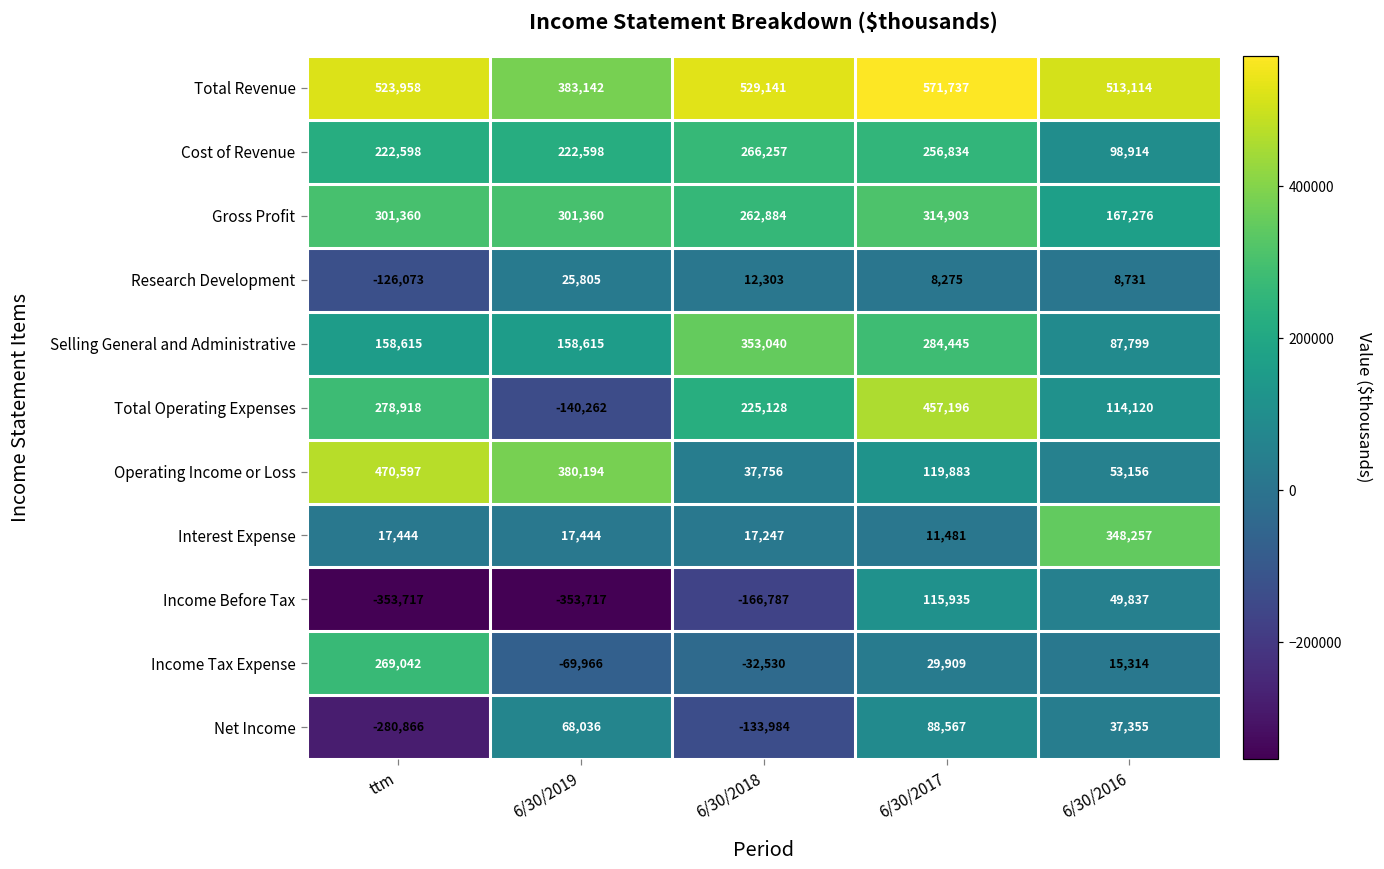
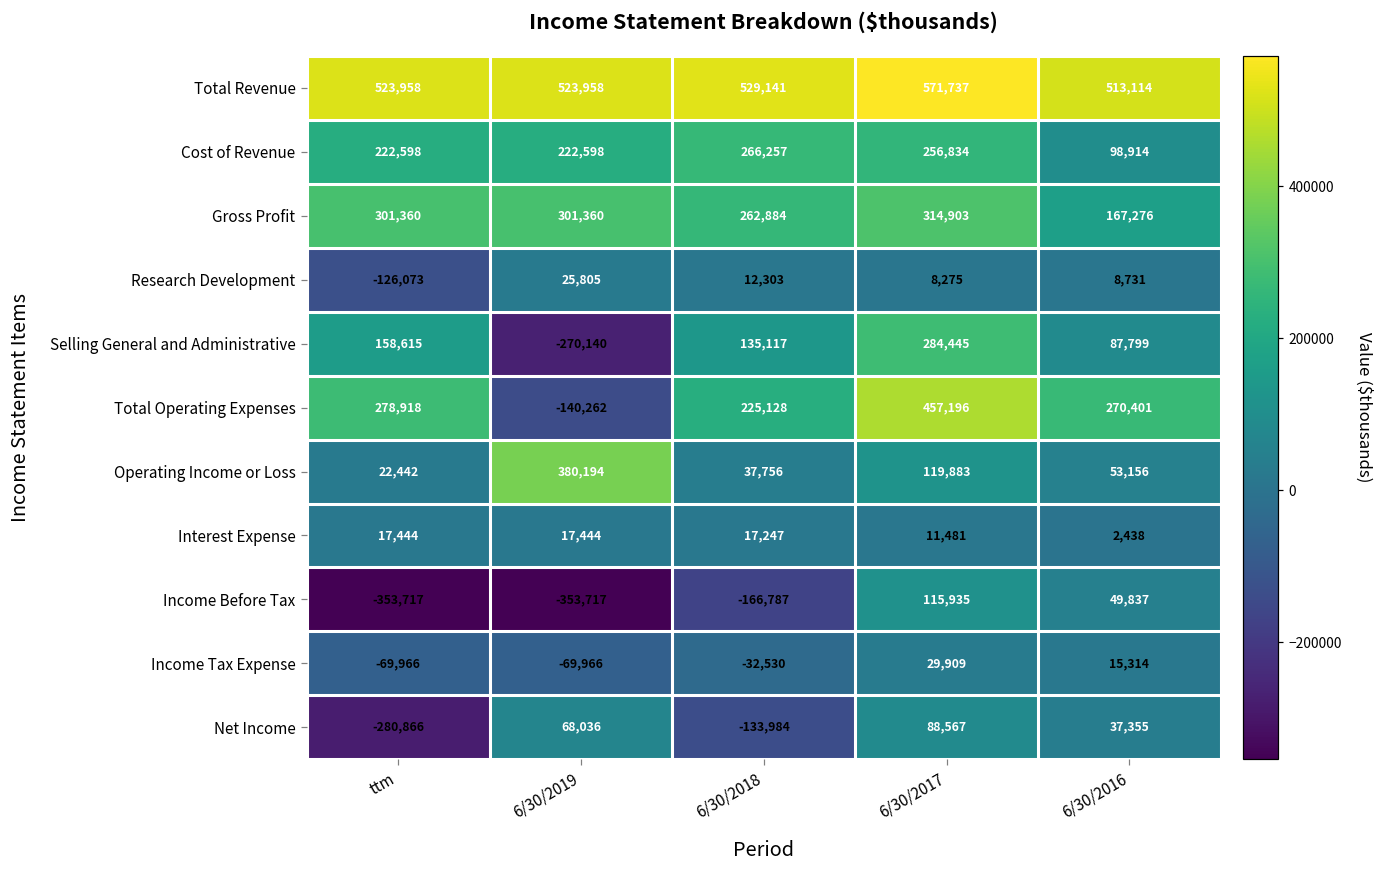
Total Revenue, 6/30/2019: 383,142 -> 523,958
Selling General and Administrative, 6/30/2019: 158,615 -> -270,140
Selling General and Administrative, 6/30/2018: 353,040 -> 135,117
Total Operating Expenses, 6/30/2016: 114,120 -> 270,401
Operating Income or Loss, ttm: 470,597 -> 22,442
Interest Expense, 6/30/2016: 348,257 -> 2,438
Income Tax Expense, ttm: 269,042 -> -69,966
